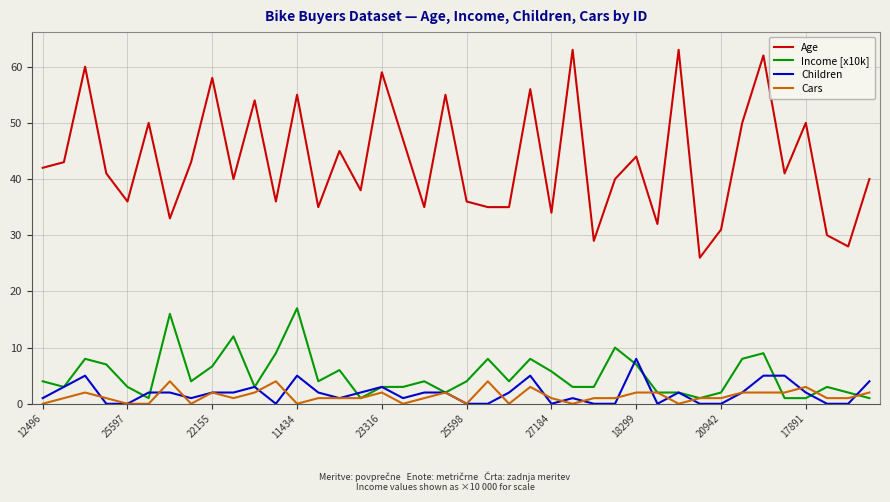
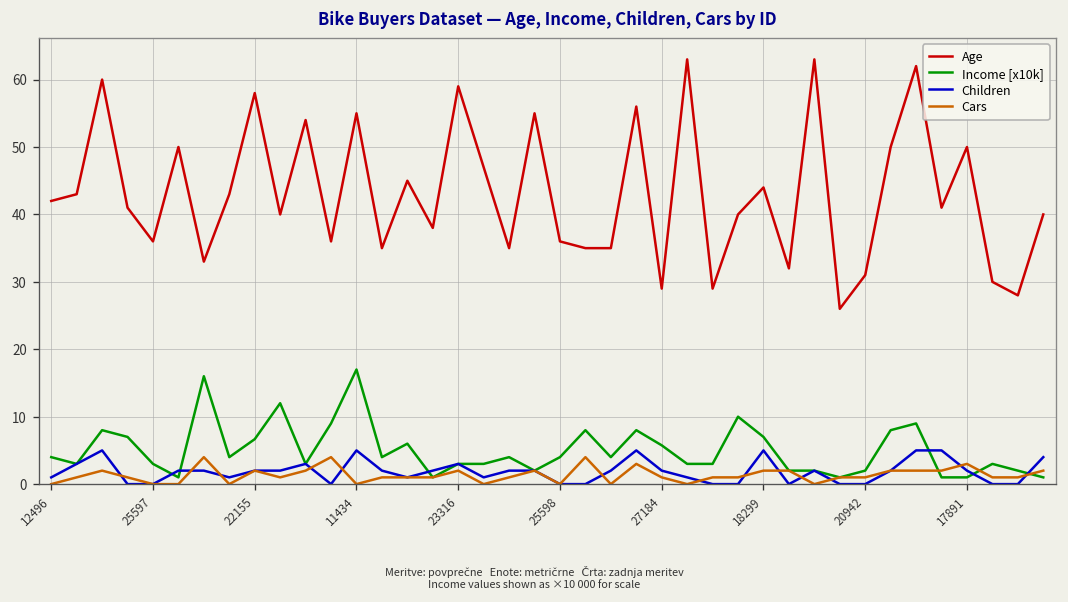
Age, 27184: 34 -> 29
Children, 27184: 0 -> 2
Children, 18299: 8 -> 5
